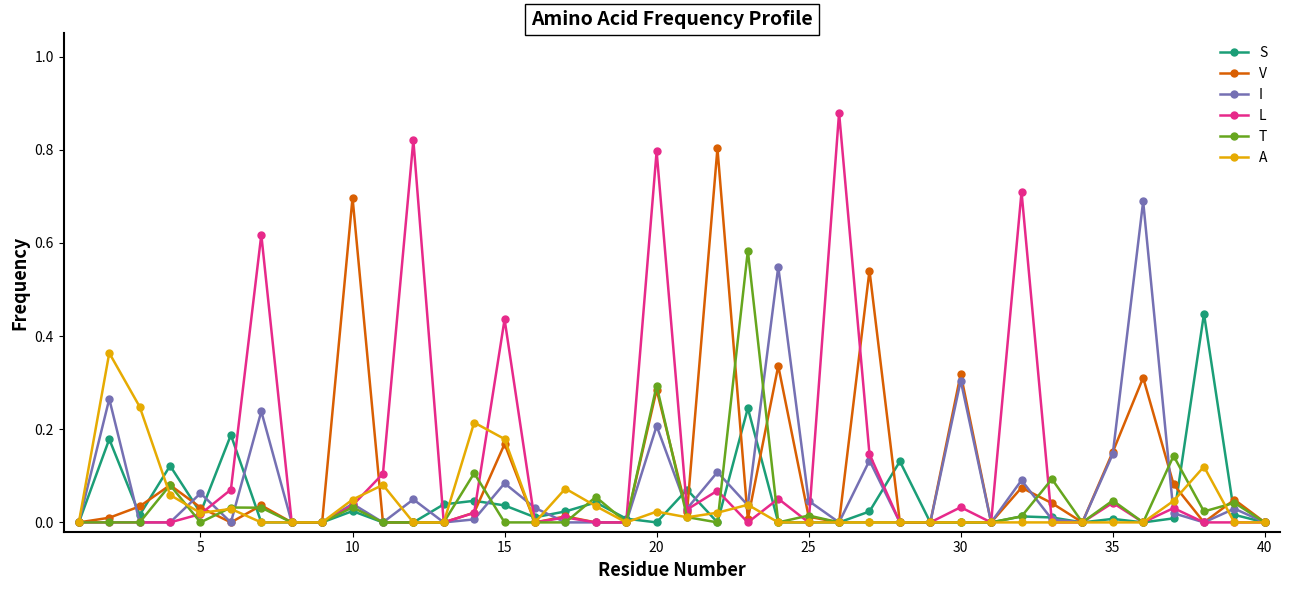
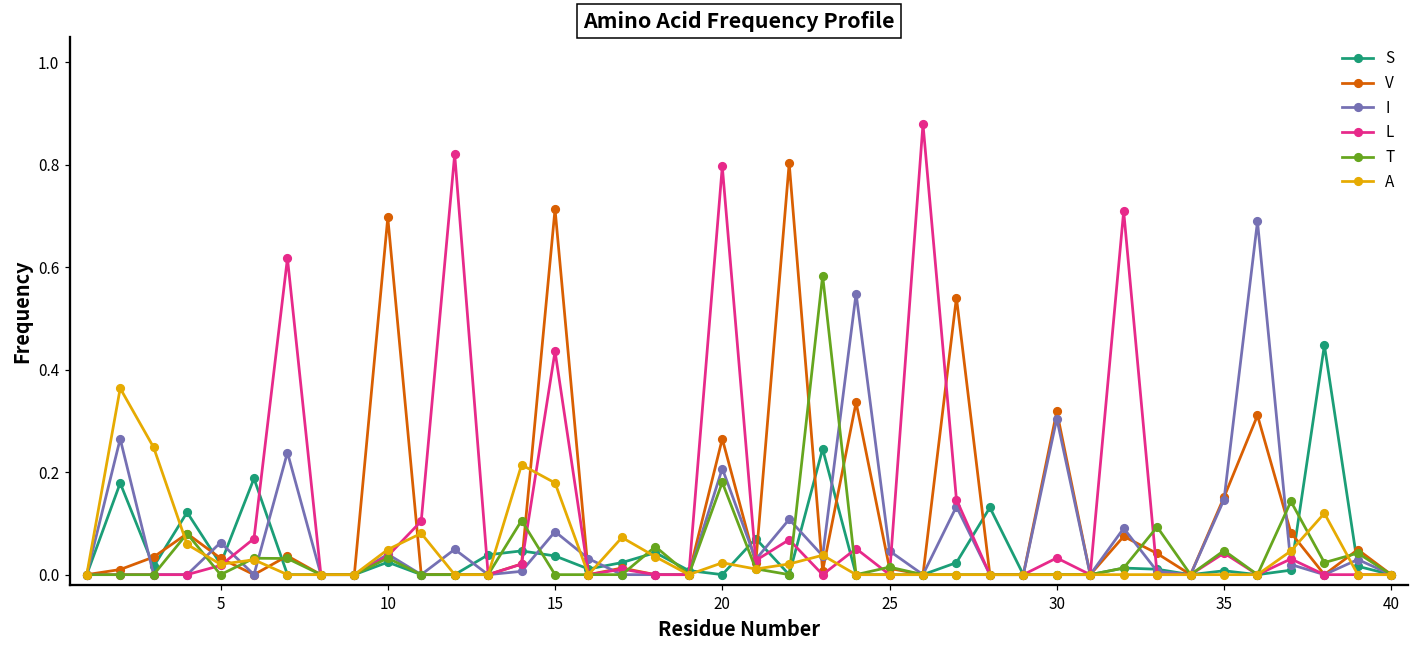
V, 15: 0.17 -> 0.71
V, 20: 0.28 -> 0.27
T, 20: 0.29 -> 0.18
